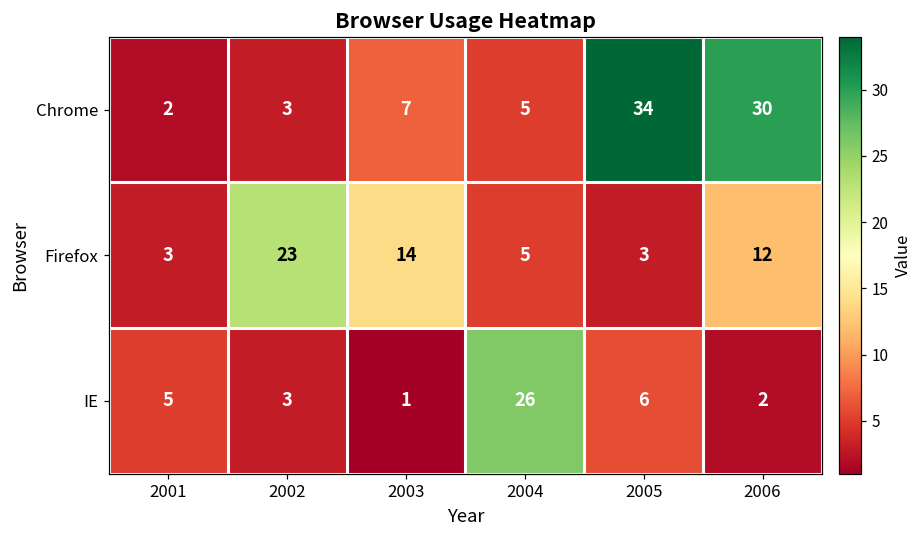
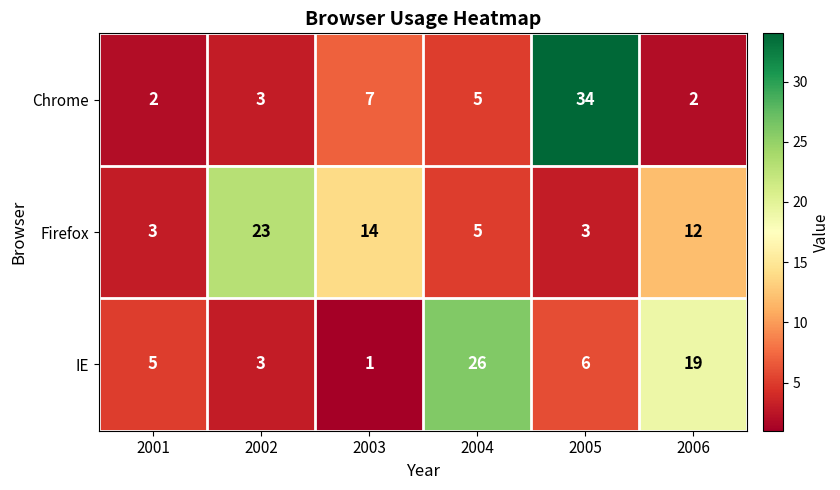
Chrome, 2006: 30 -> 2
IE, 2006: 2 -> 19
